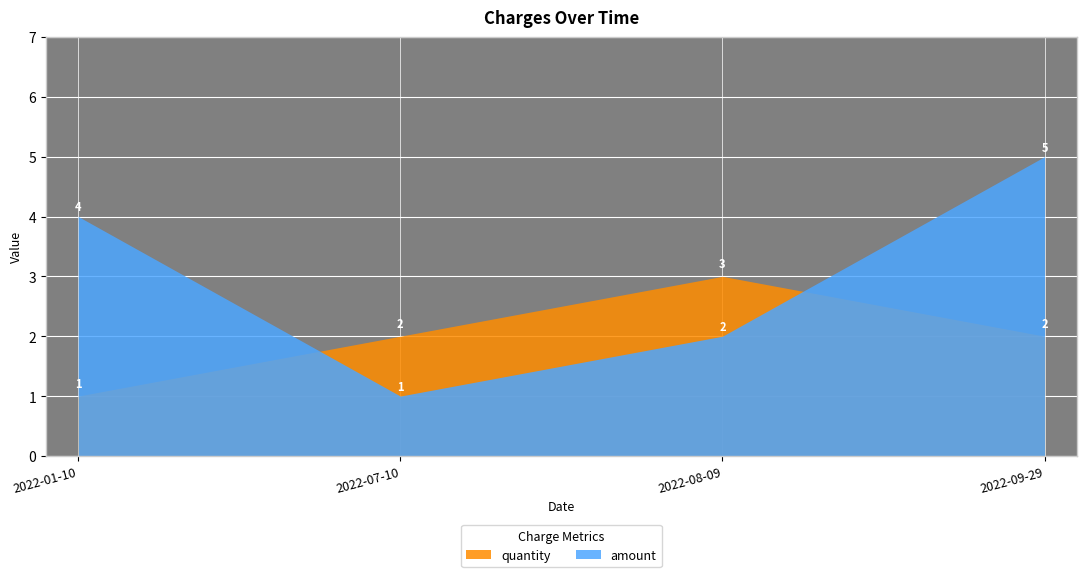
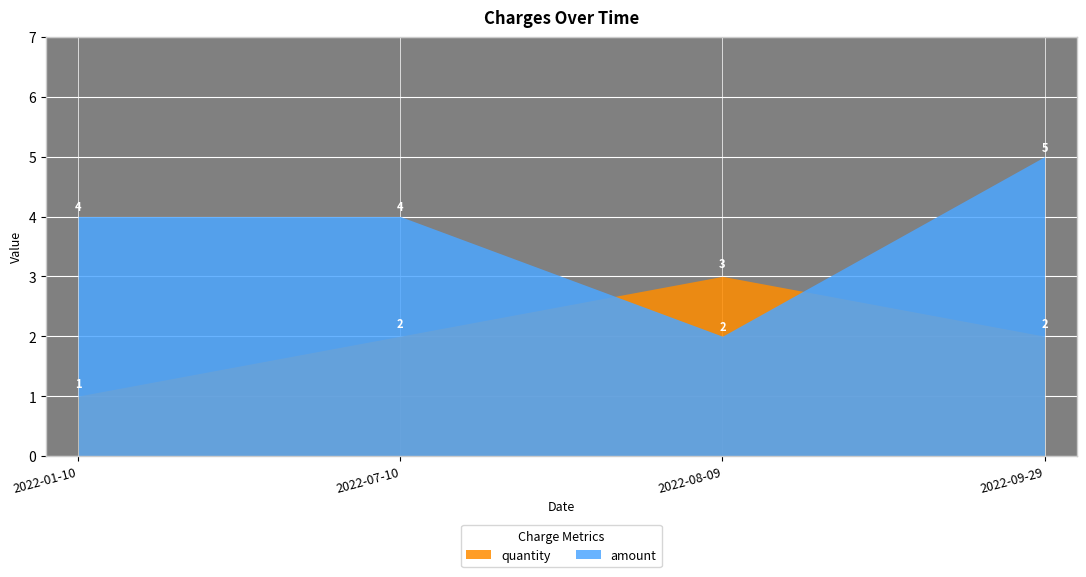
amount, 2022-07-10: 1 -> 4
